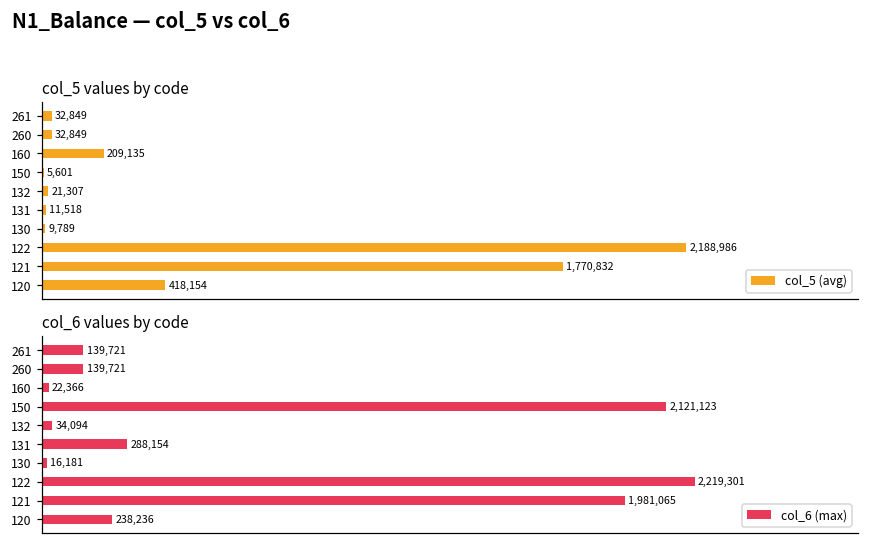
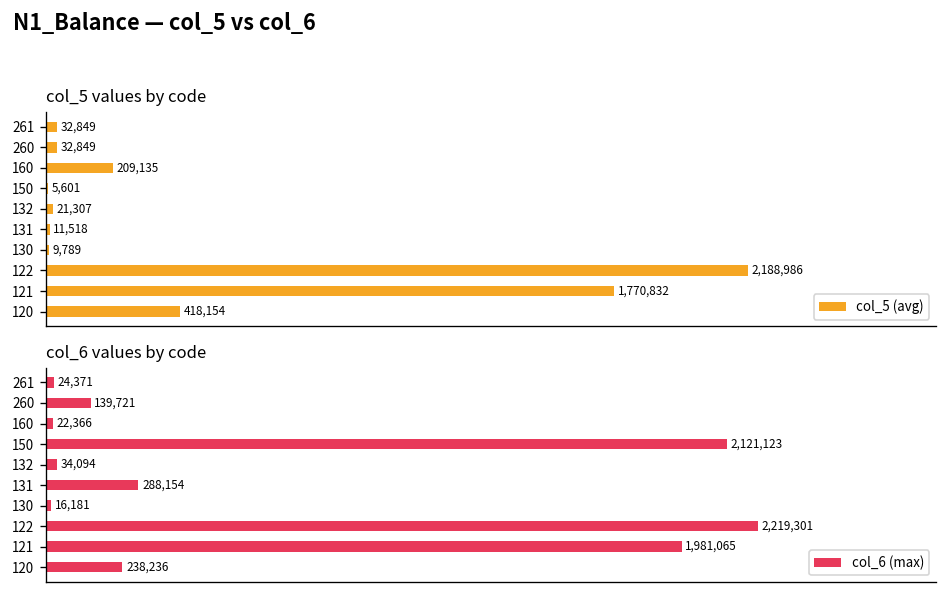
col_6 values by code, 261: 139,721 -> 24,371
